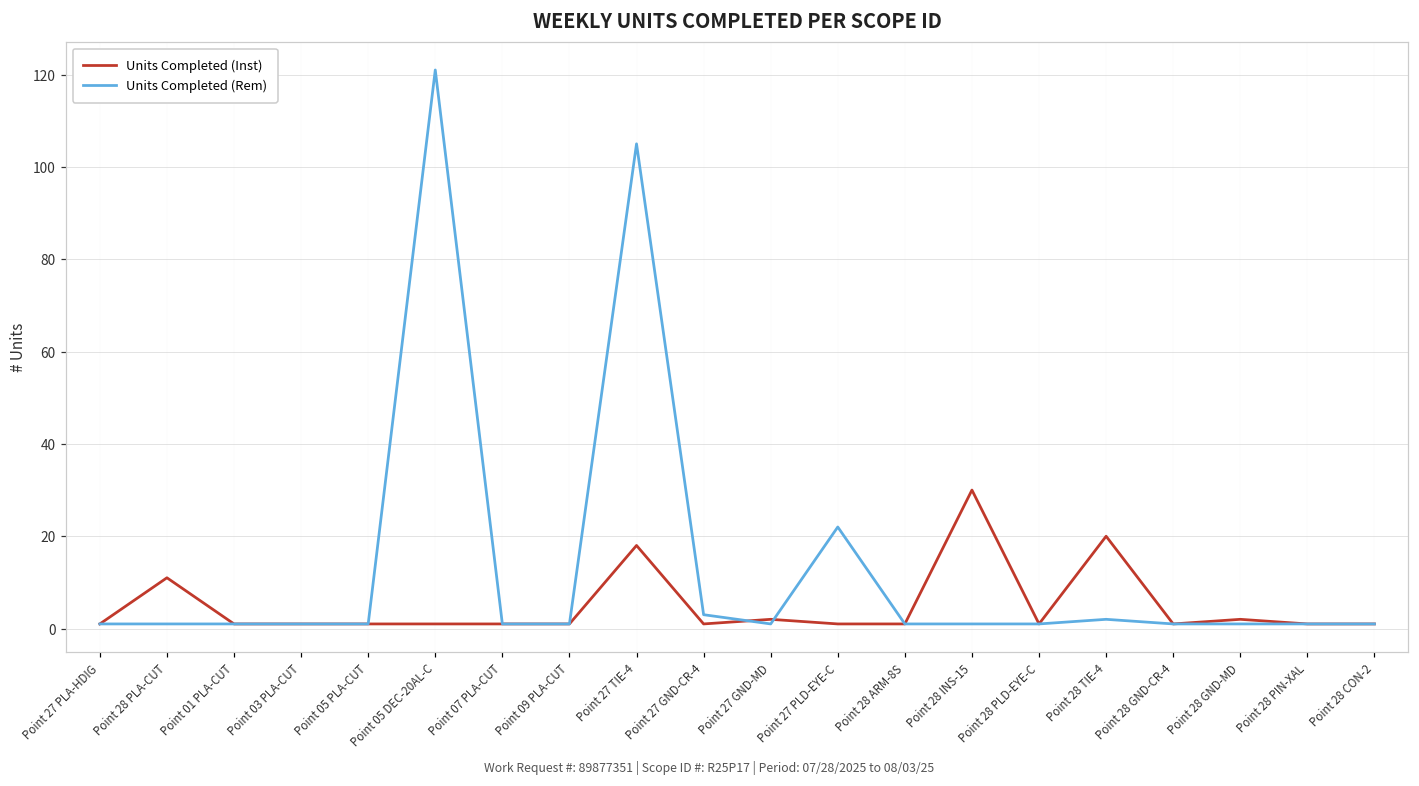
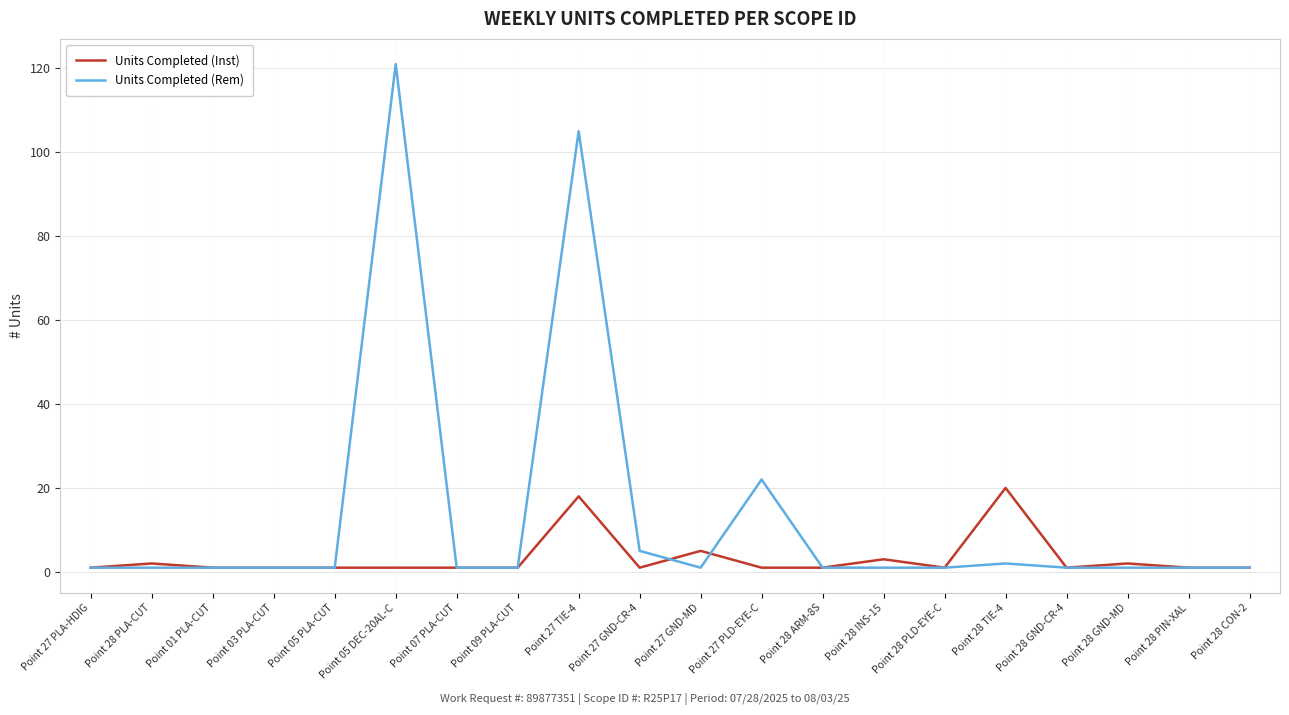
Units Completed (Inst), Point 28 PLA-CUT: 11 -> 2
Units Completed (Rem), Point 27 GND-CR-4: 3 -> 5
Units Completed (Inst), Point 27 GND-MD: 2 -> 5
Units Completed (Inst), Point 28 INS-15: 30 -> 3
